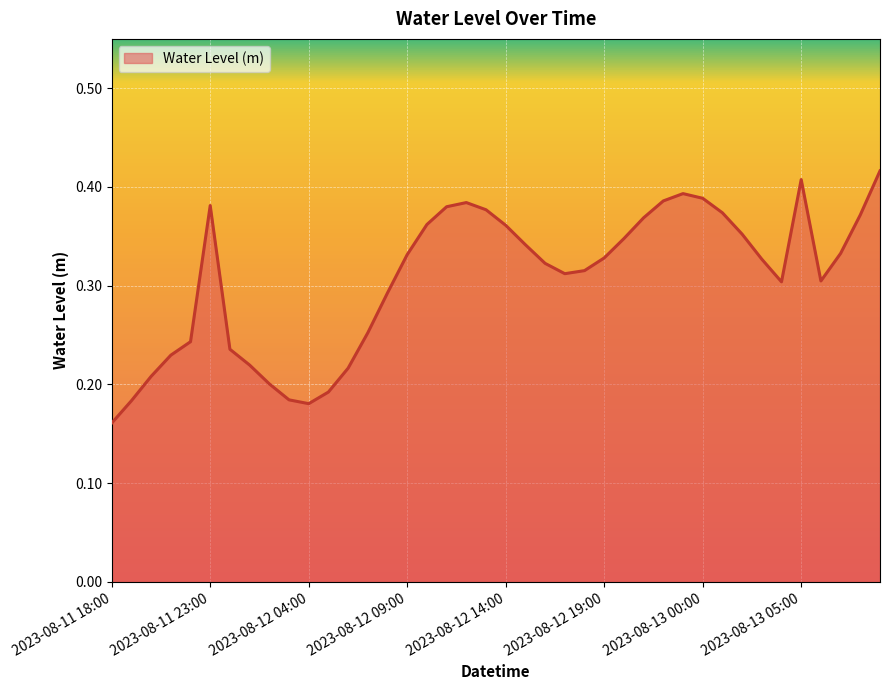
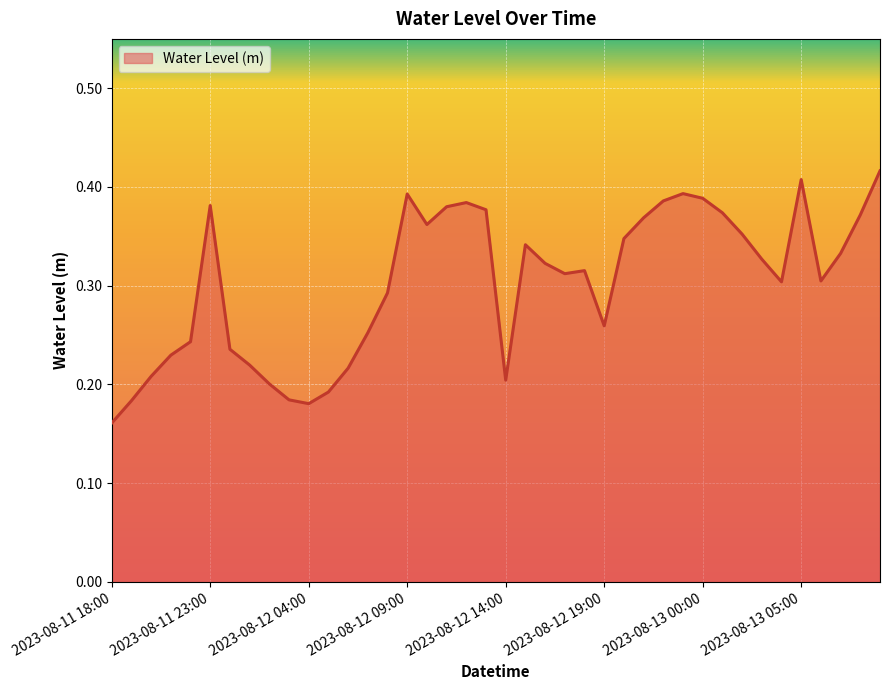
2023-08-12 09:00: 0.33 -> 0.39
2023-08-12 14:00: 0.36 -> 0.20
2023-08-12 19:00: 0.33 -> 0.26
